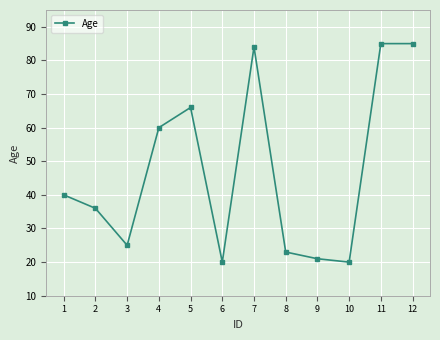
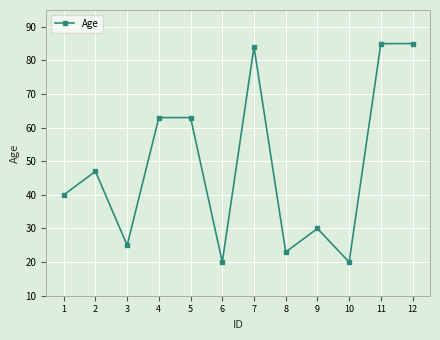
2: 36 -> 47
4: 60 -> 63
5: 66 -> 63
9: 21 -> 30
